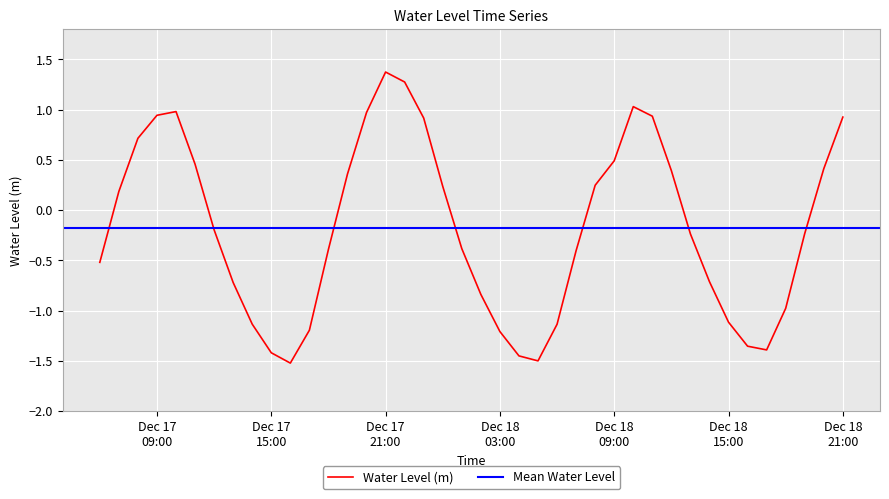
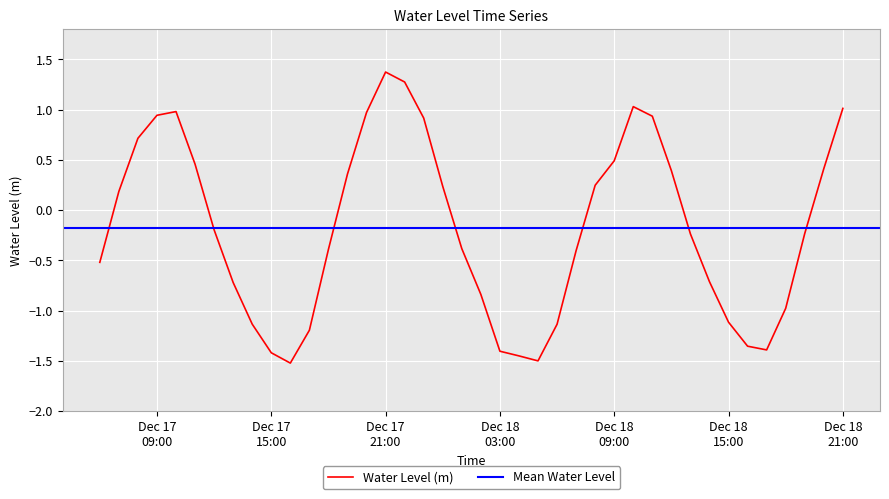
Dec 18 03:00: -1.21 -> -1.40
Dec 18 21:00: 0.92 -> 1.01
